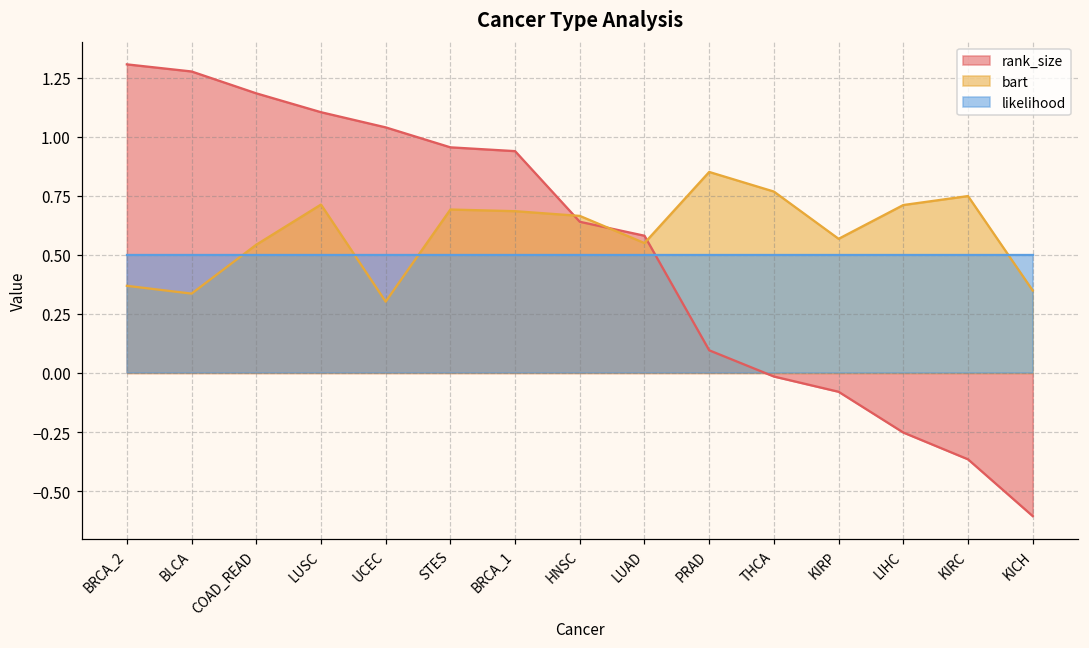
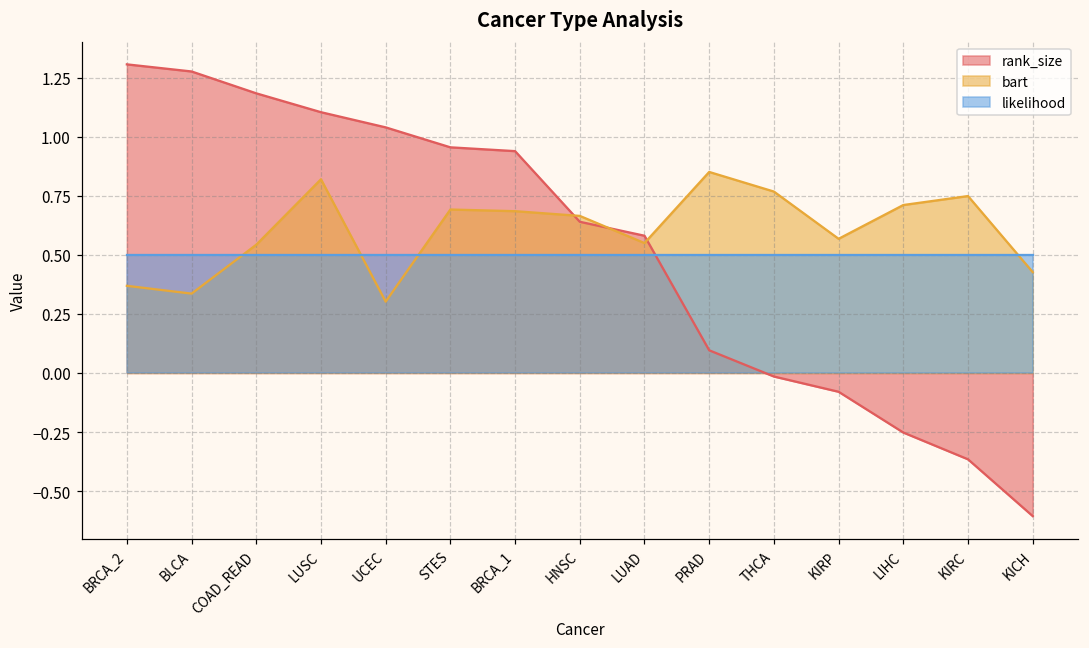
bart, LUSC: 0.71 -> 0.82
bart, KICH: 0.35 -> 0.43
